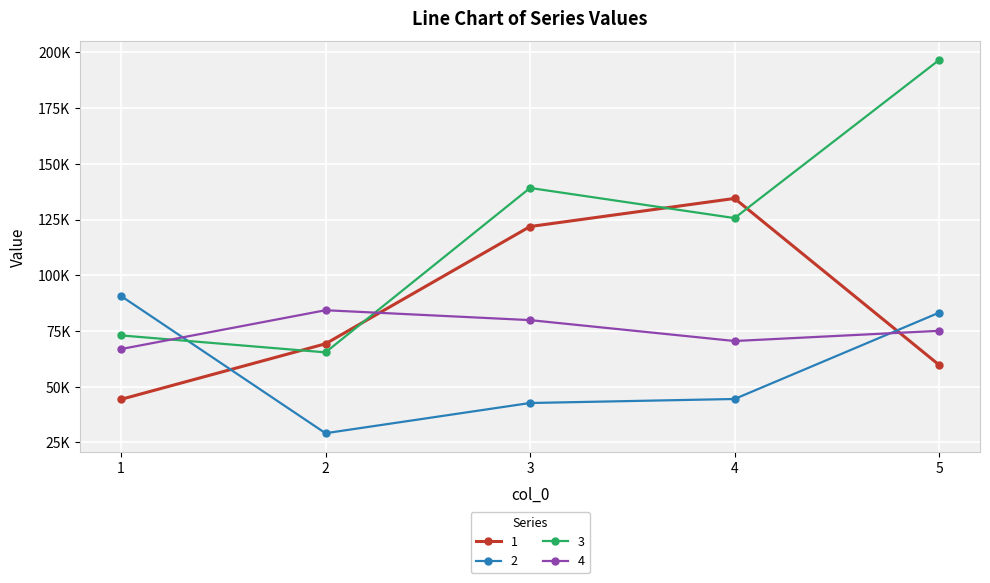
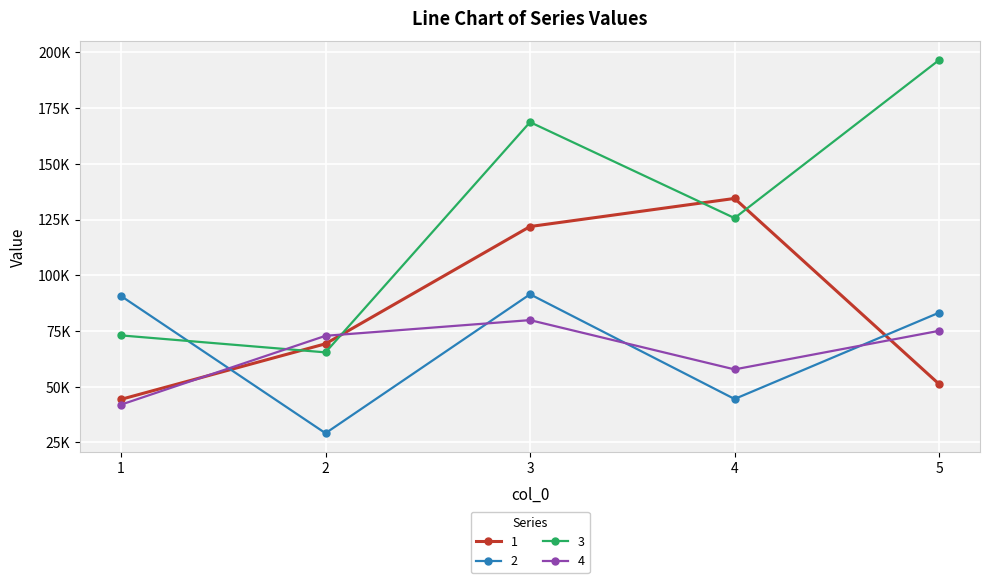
4, 1: 67000 -> 42000
4, 2: 84000 -> 73000
2, 3: 43000 -> 91000
3, 3: 139000 -> 169000
4, 4: 71000 -> 58000
1, 5: 60000 -> 51000
